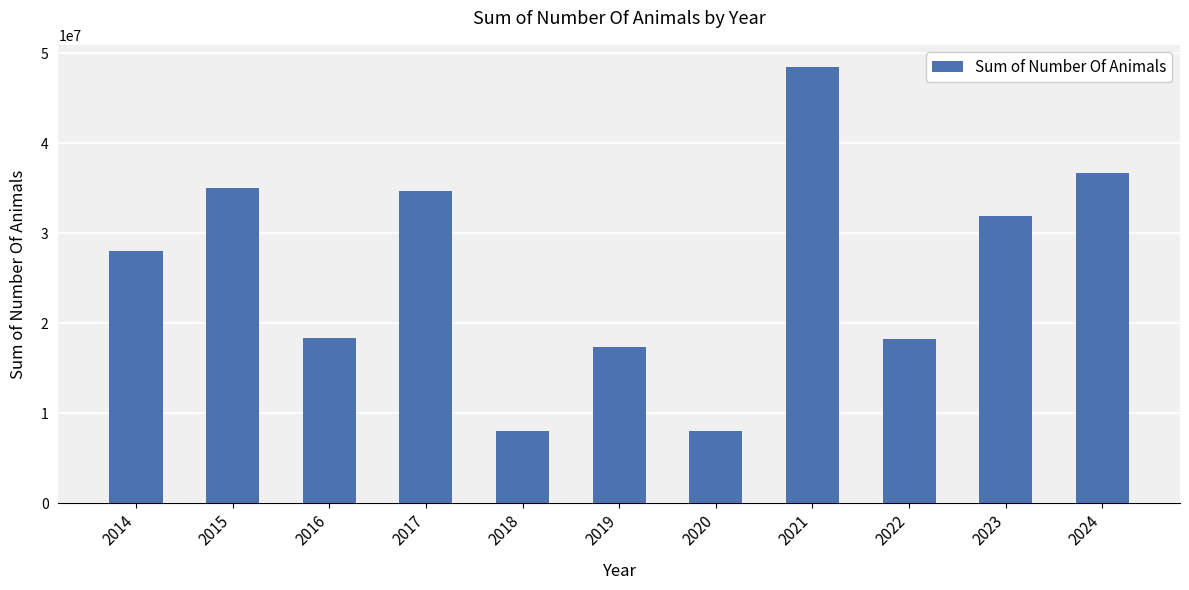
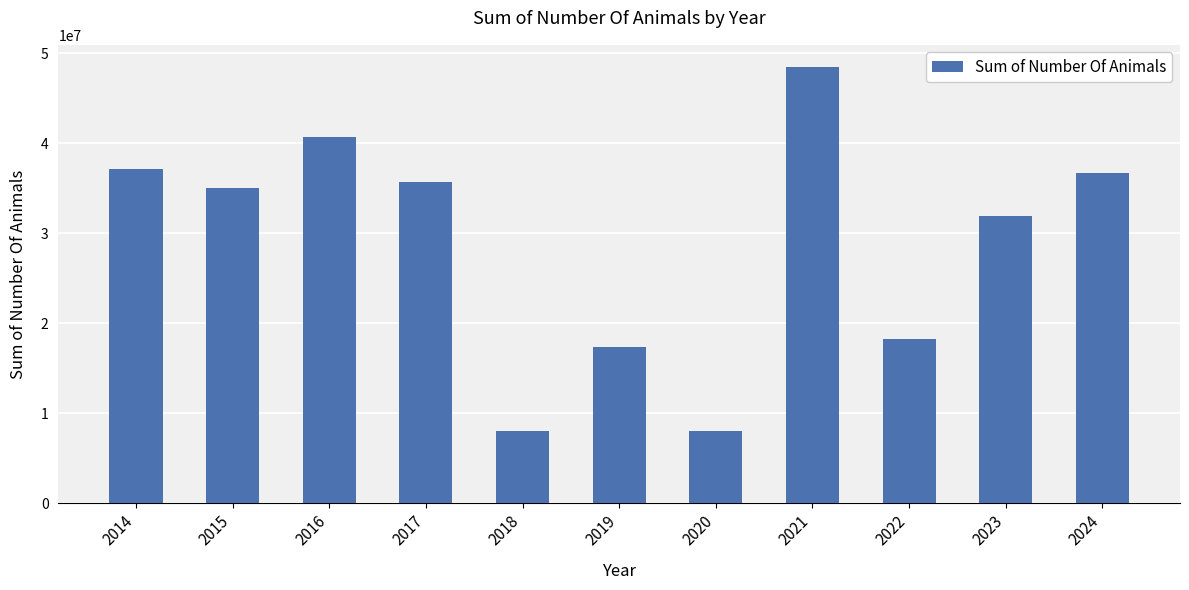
2014: 28000000 -> 37000000
2016: 18000000 -> 41000000
2017: 35000000 -> 36000000
